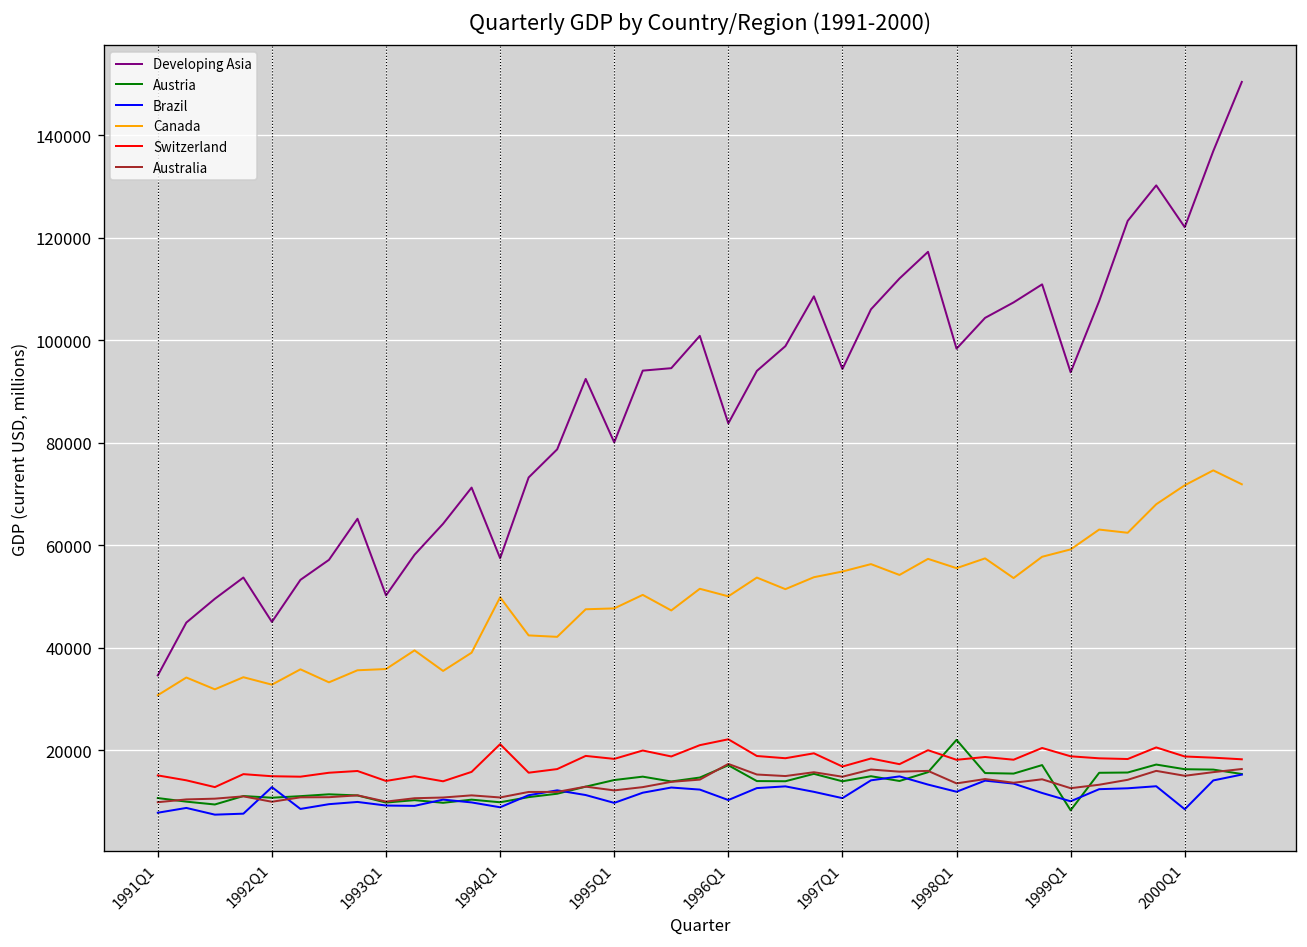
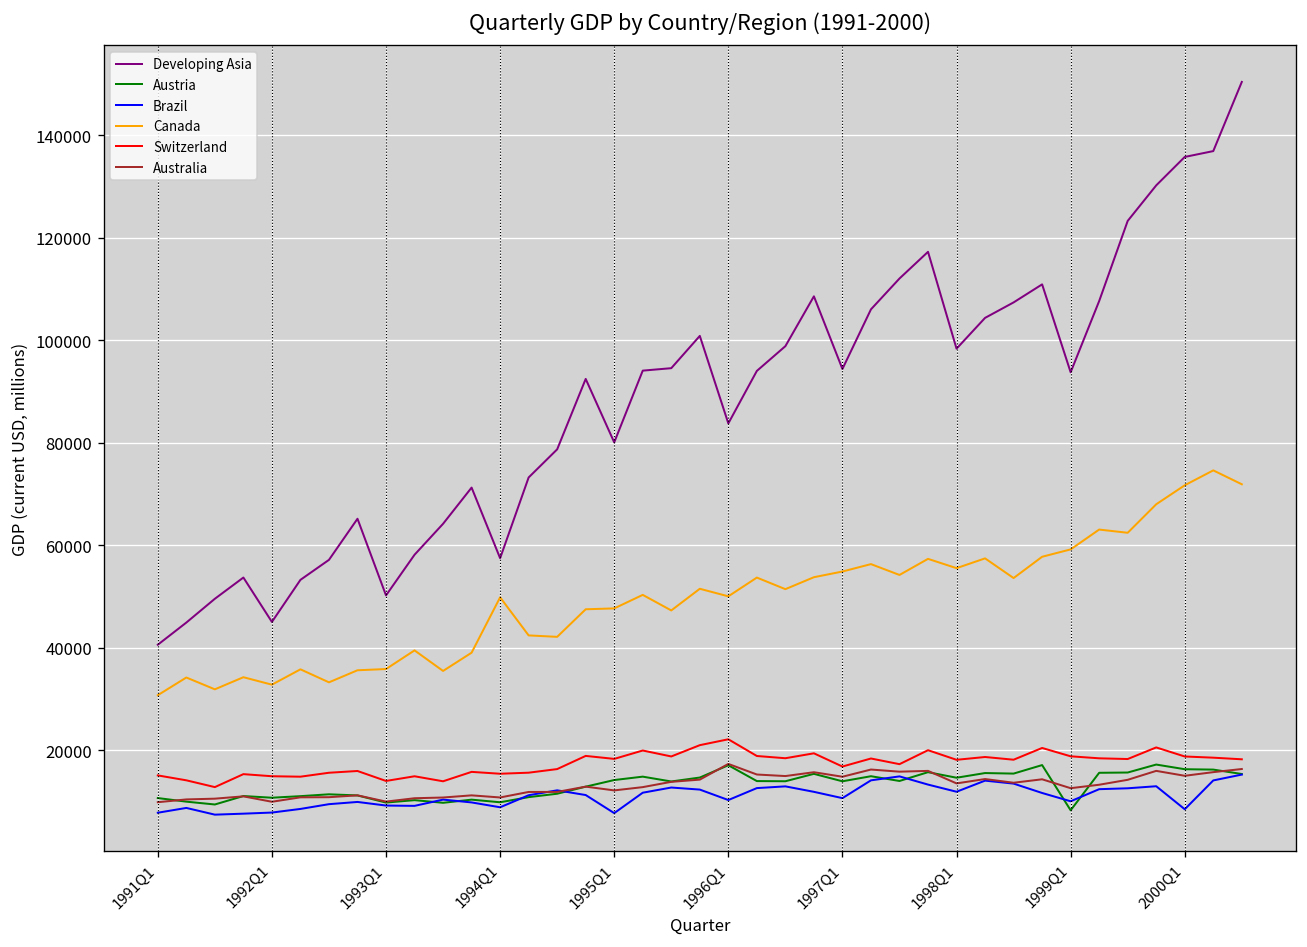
Developing Asia, 1991Q1: 35000 -> 41000
Brazil, 1992Q1: 13000 -> 8000
Switzerland, 1994Q1: 21000 -> 15000
Brazil, 1995Q1: 10000 -> 8000
Austria, 1998Q1: 22000 -> 15000
Developing Asia, 2000Q1: 122000 -> 136000
